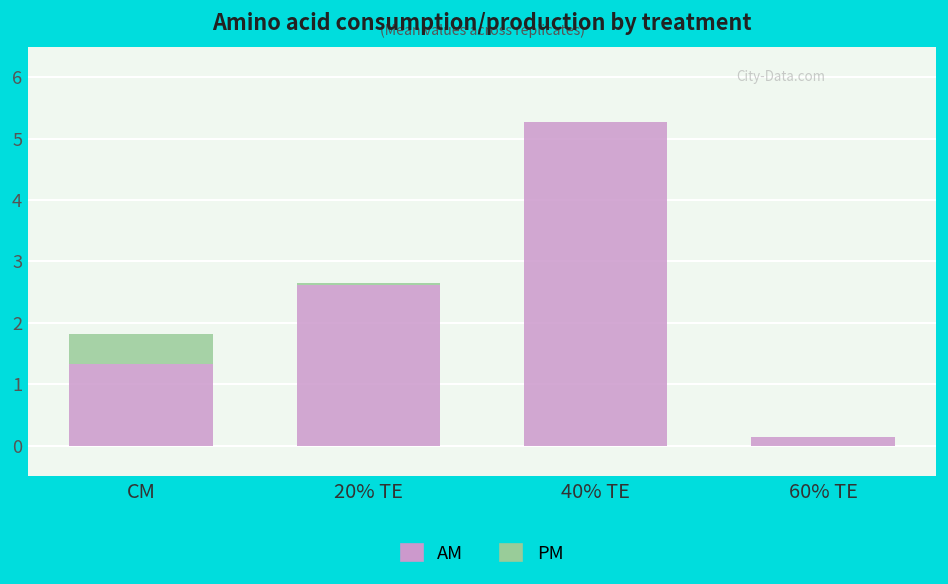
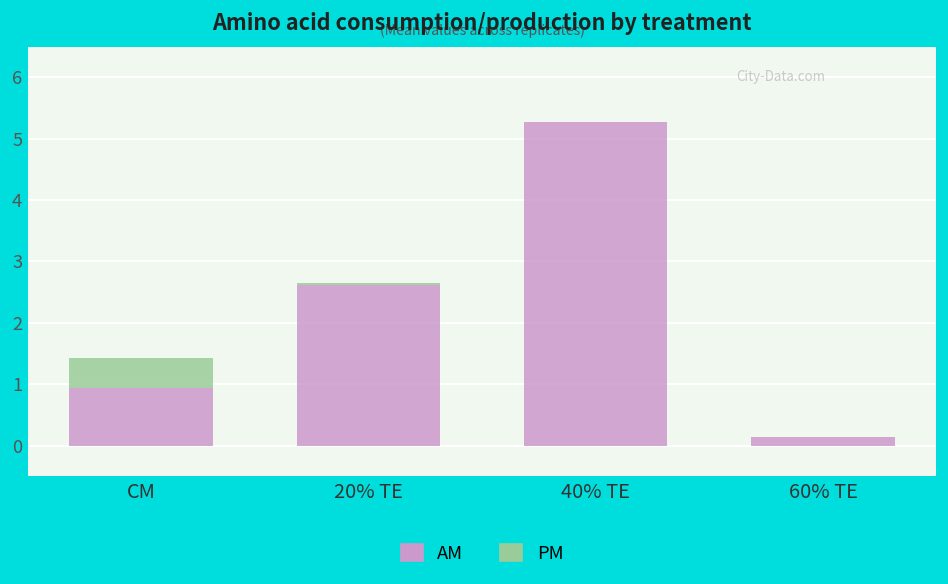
AM, CM: 1.3 -> 0.9
